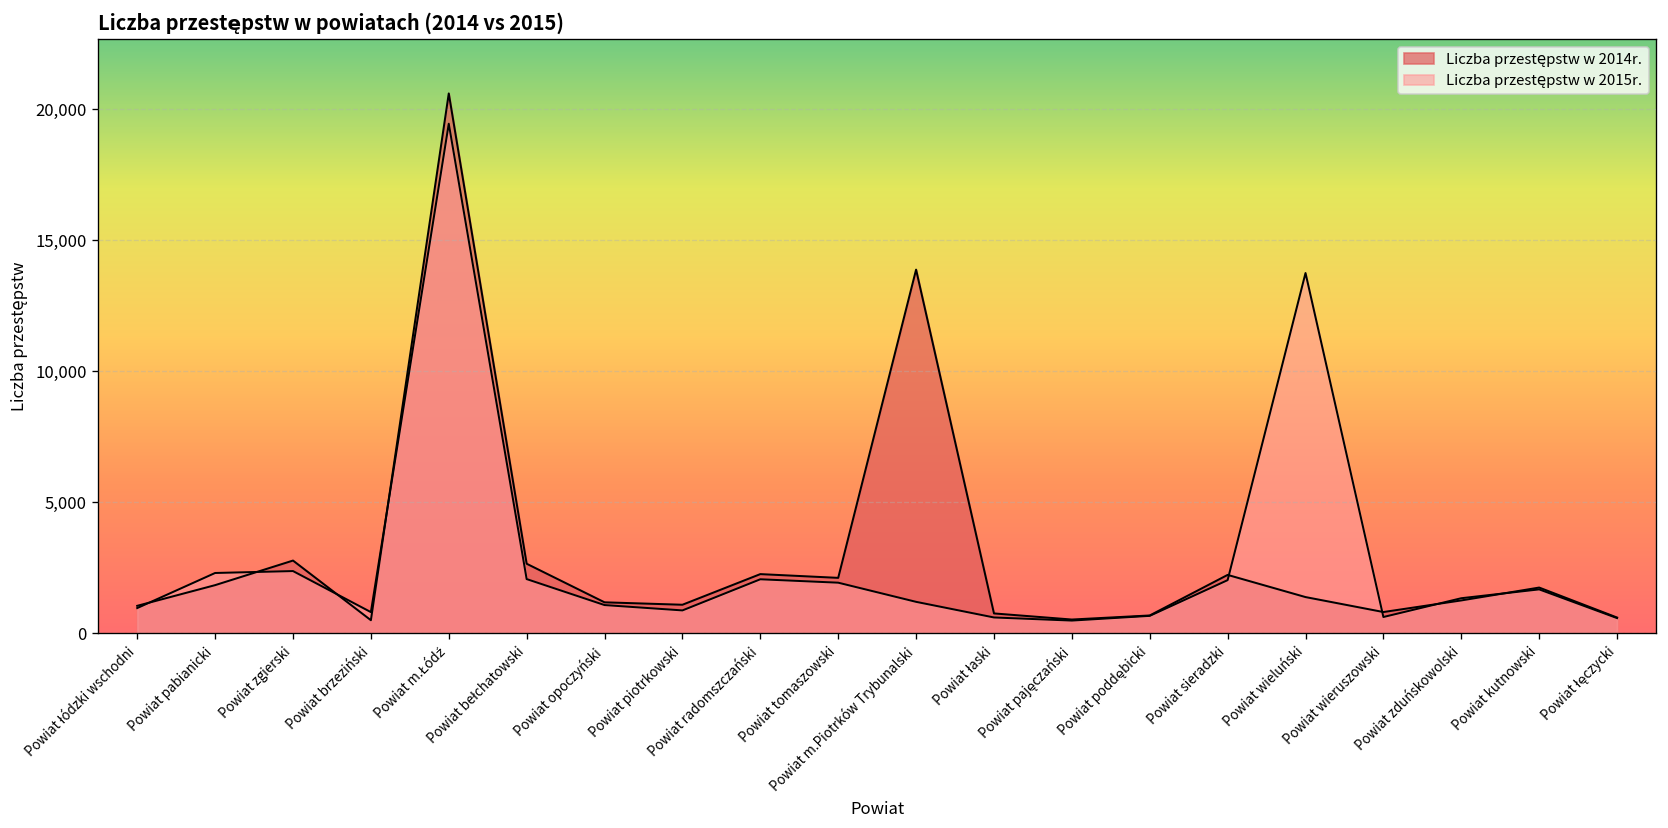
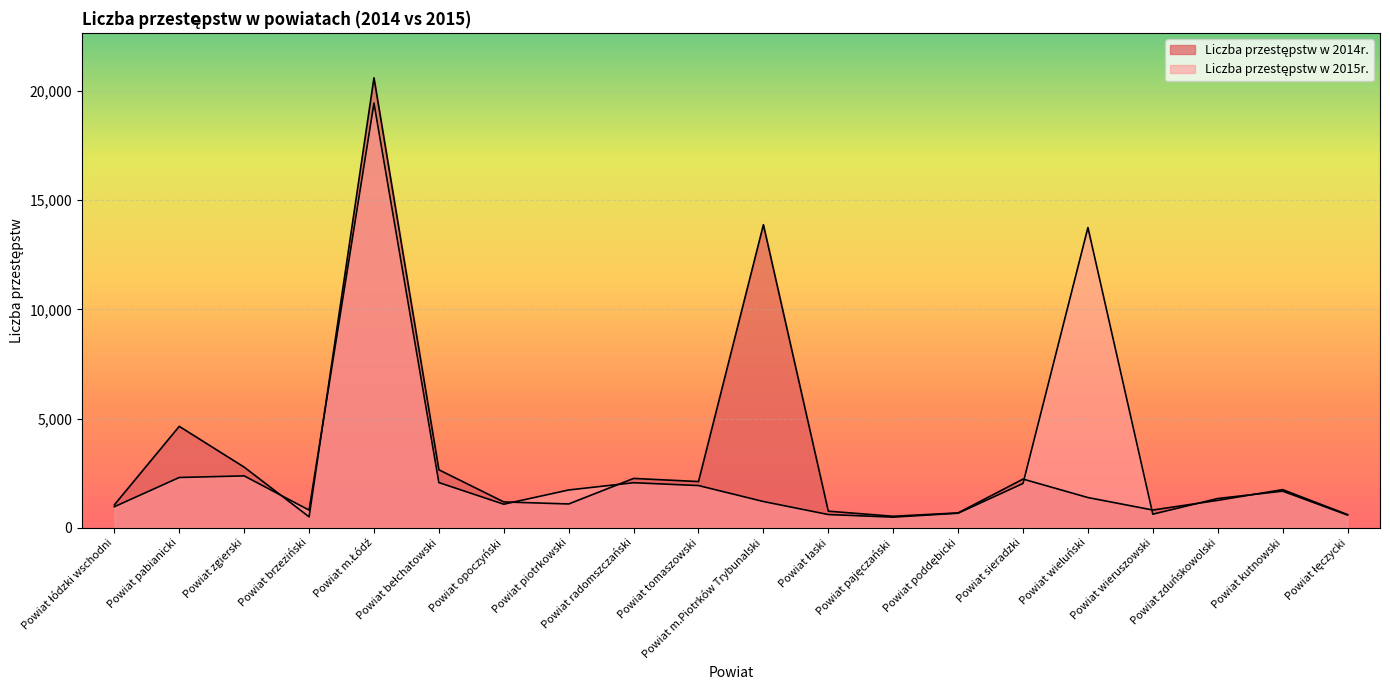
Liczba przestępstw w 2014r., Powiat pabianicki: 1,800 -> 4,600
Liczba przestępstw w 2015r., Powiat piotrkowski: 900 -> 1,700
